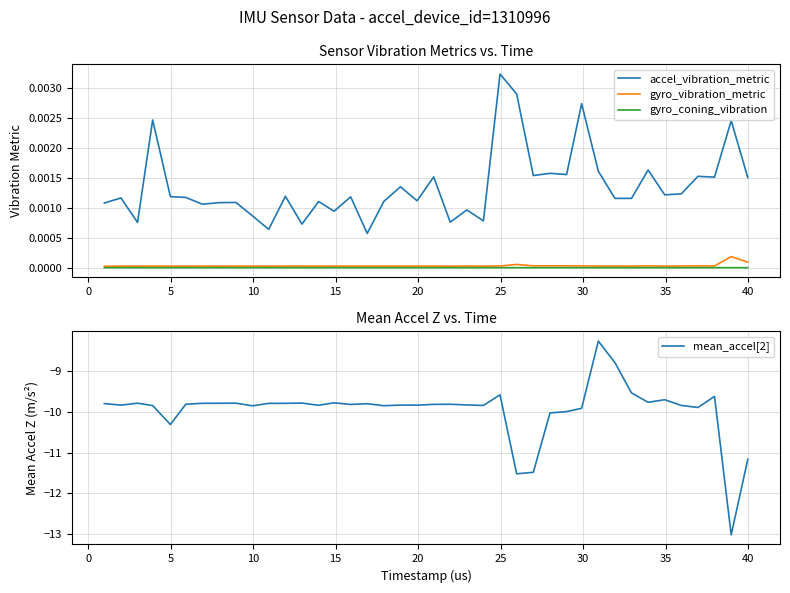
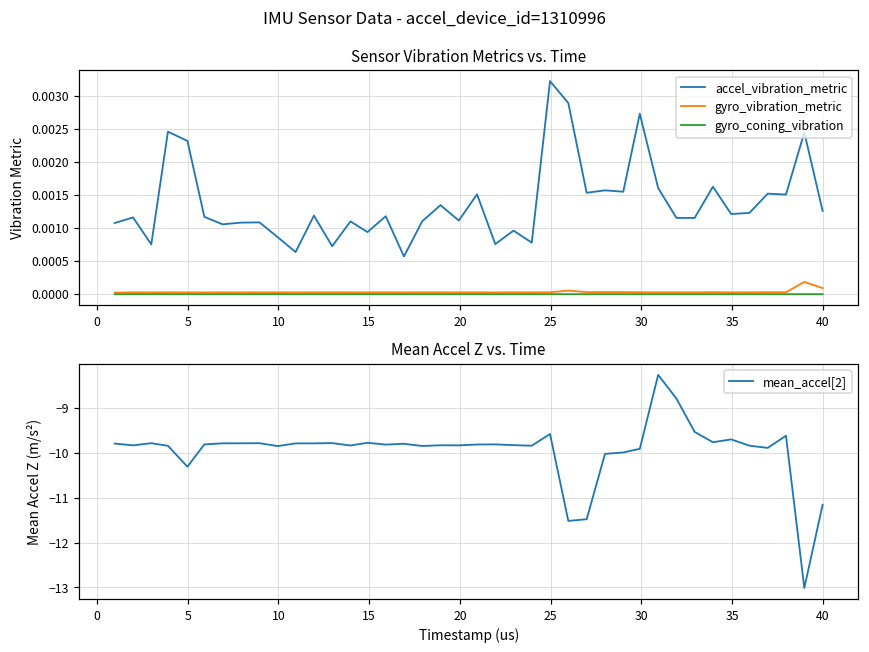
Sensor Vibration Metrics vs. Time, accel_vibration_metric, 5: 0.0012 -> 0.0023
Sensor Vibration Metrics vs. Time, accel_vibration_metric, 40: 0.0015 -> 0.0013
